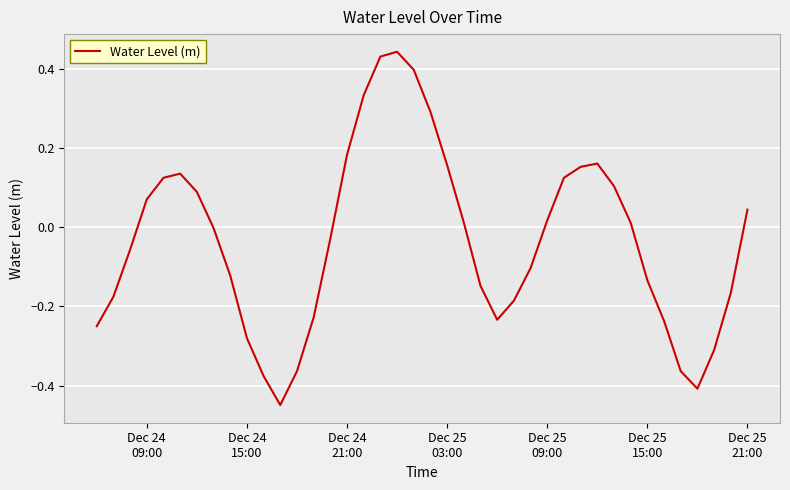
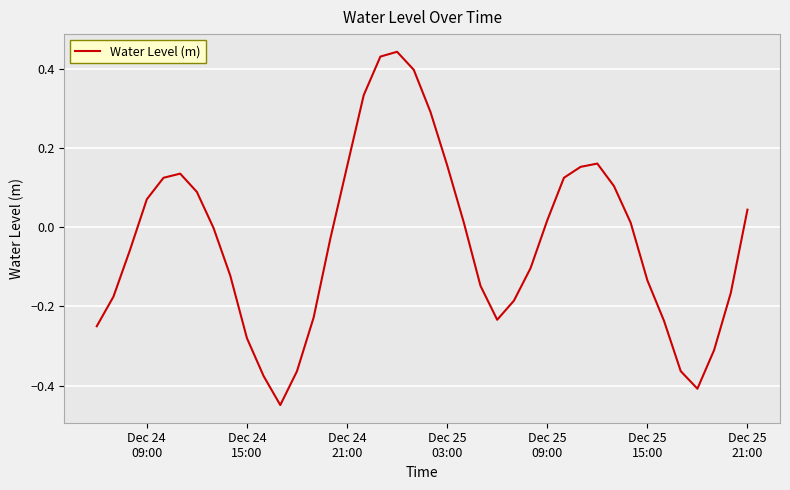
Dec 24 21:00: 0.18 -> 0.15
